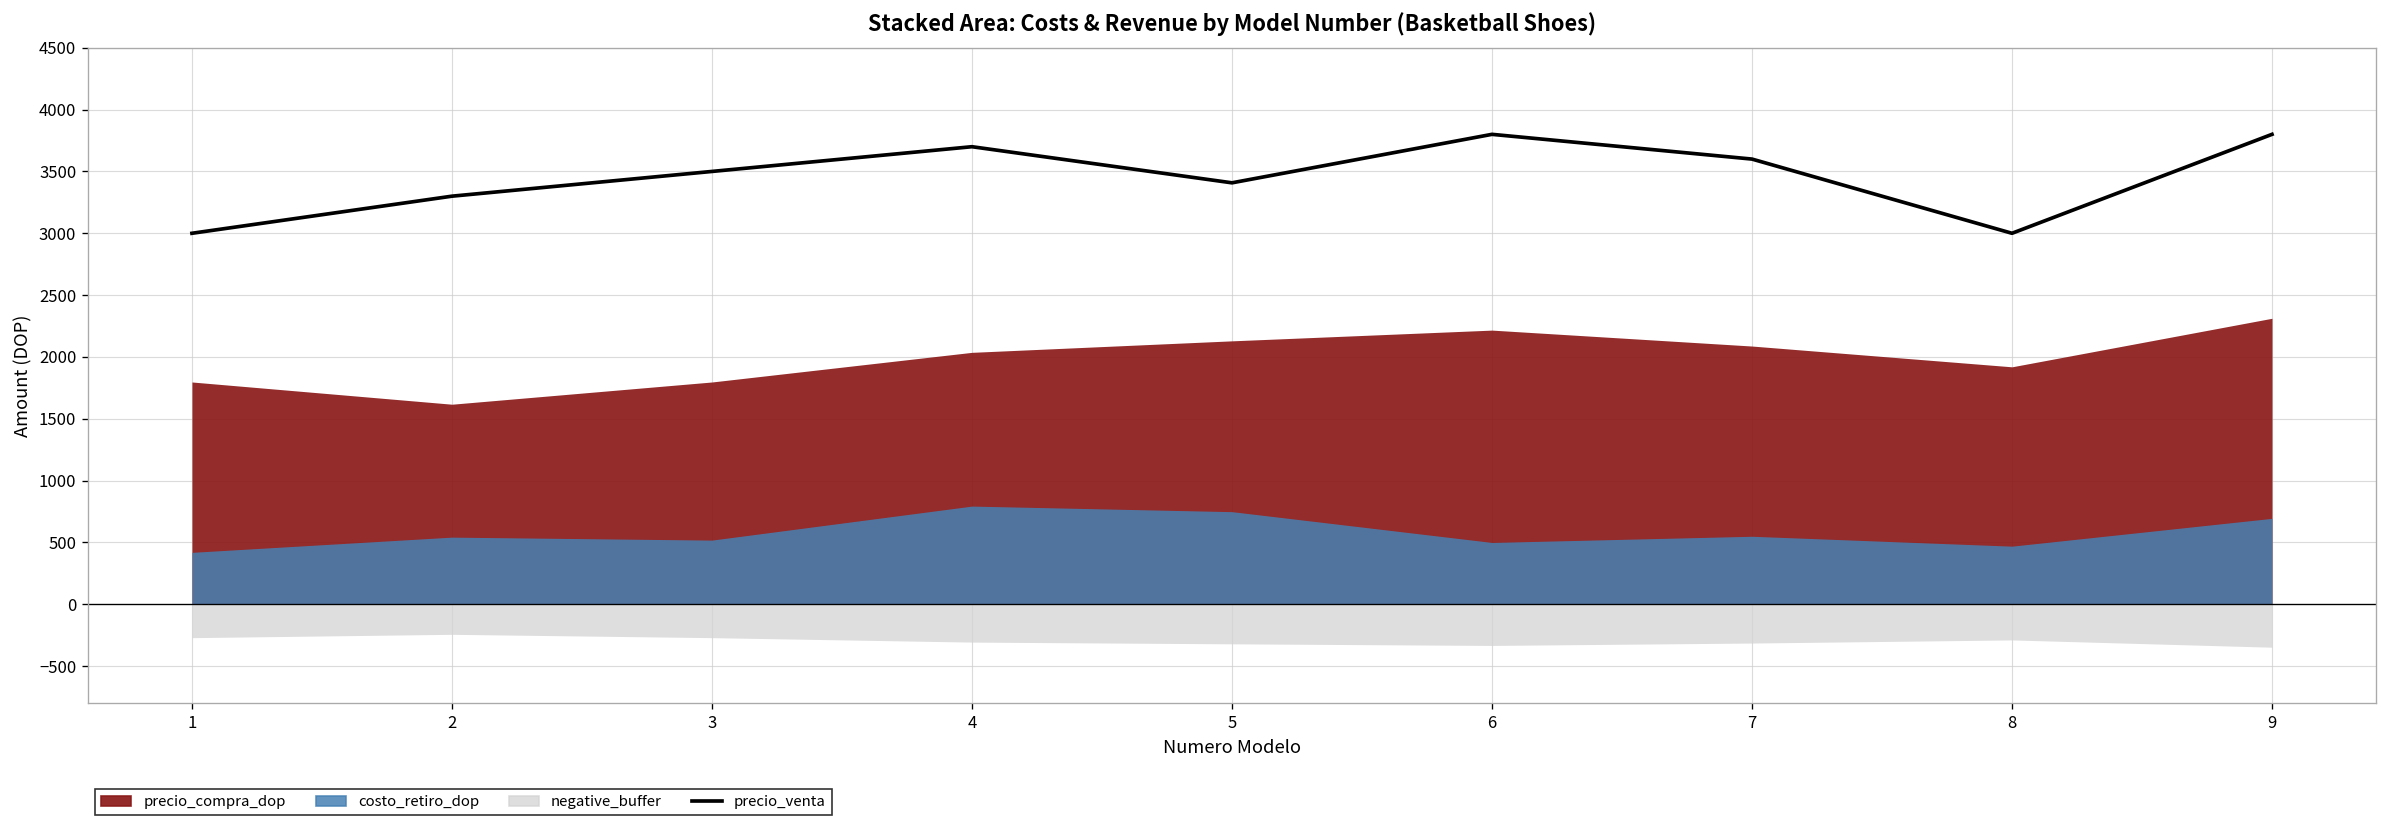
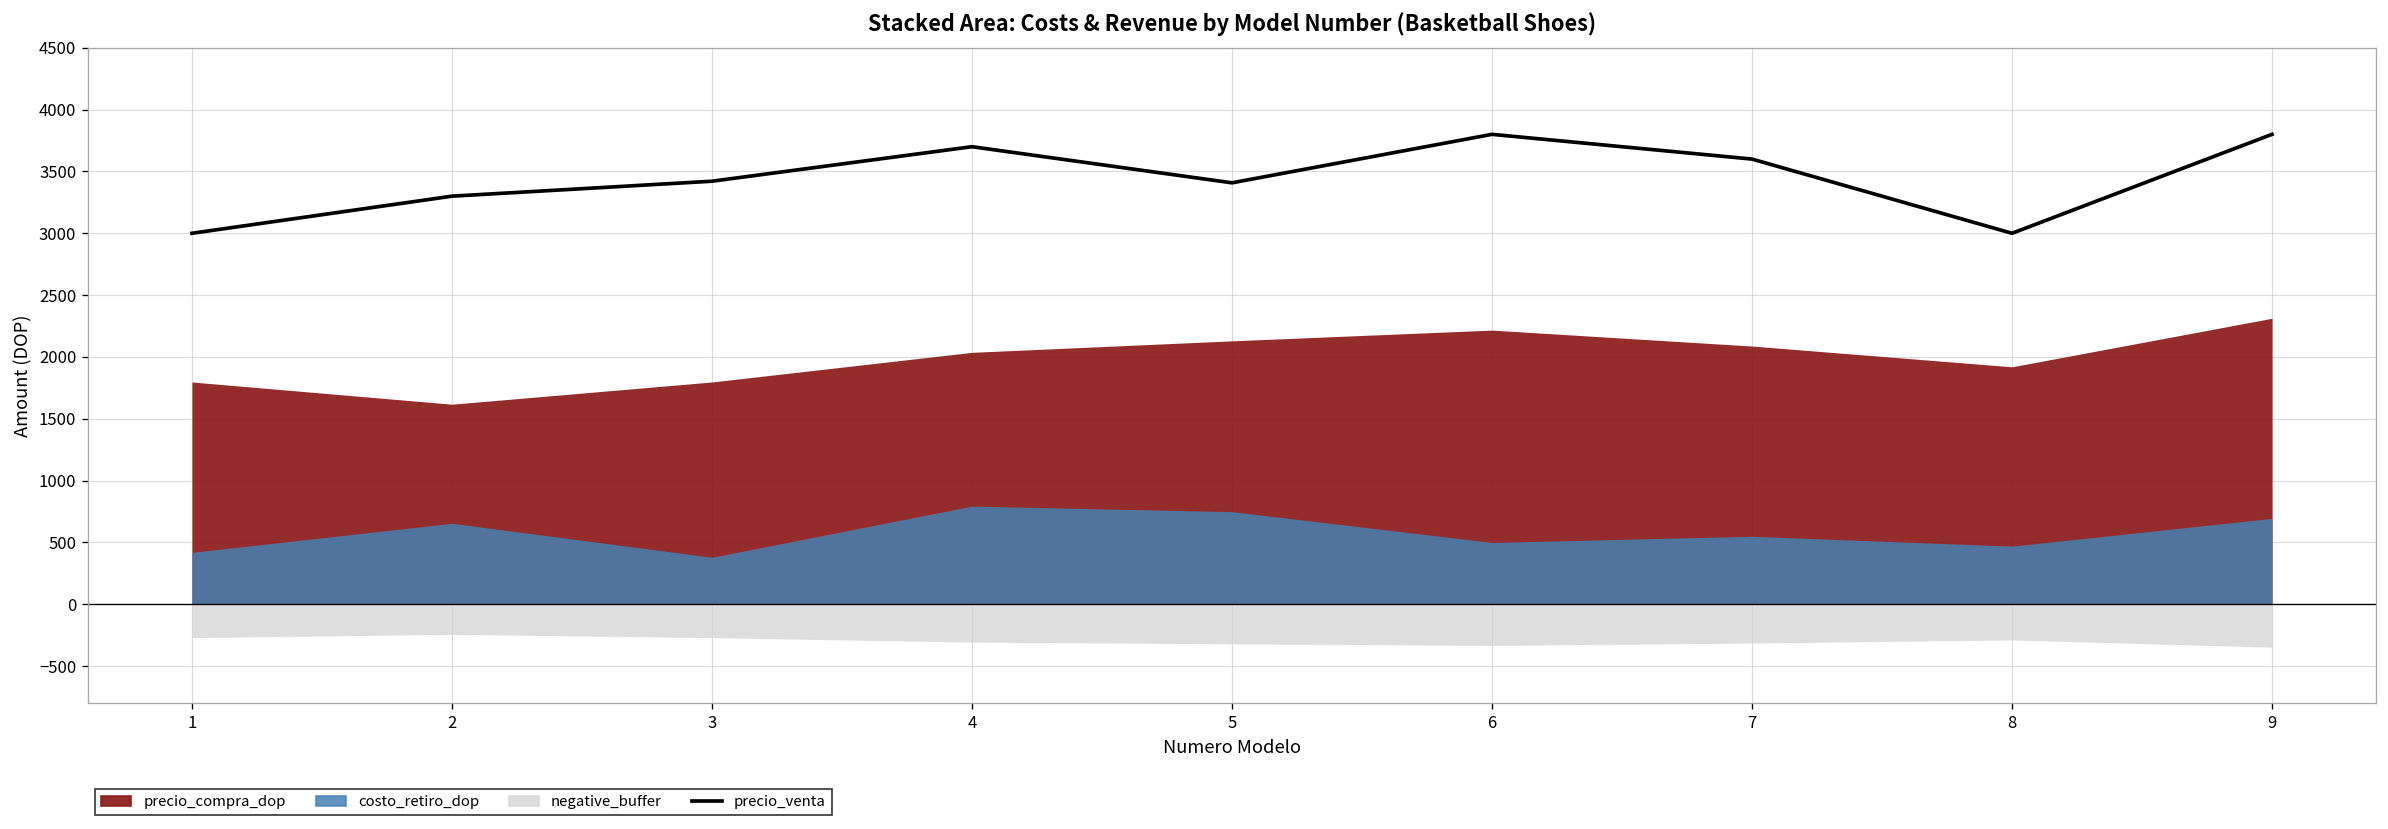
costo_retiro_dop, 2: 540 -> 660
precio_venta, 3: 3500 -> 3420
costo_retiro_dop, 3: 520 -> 380
